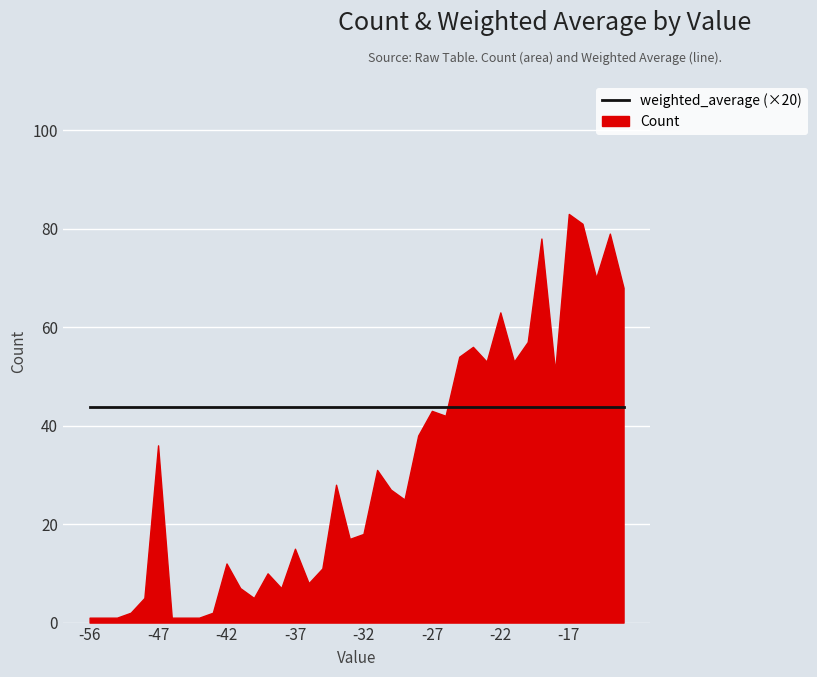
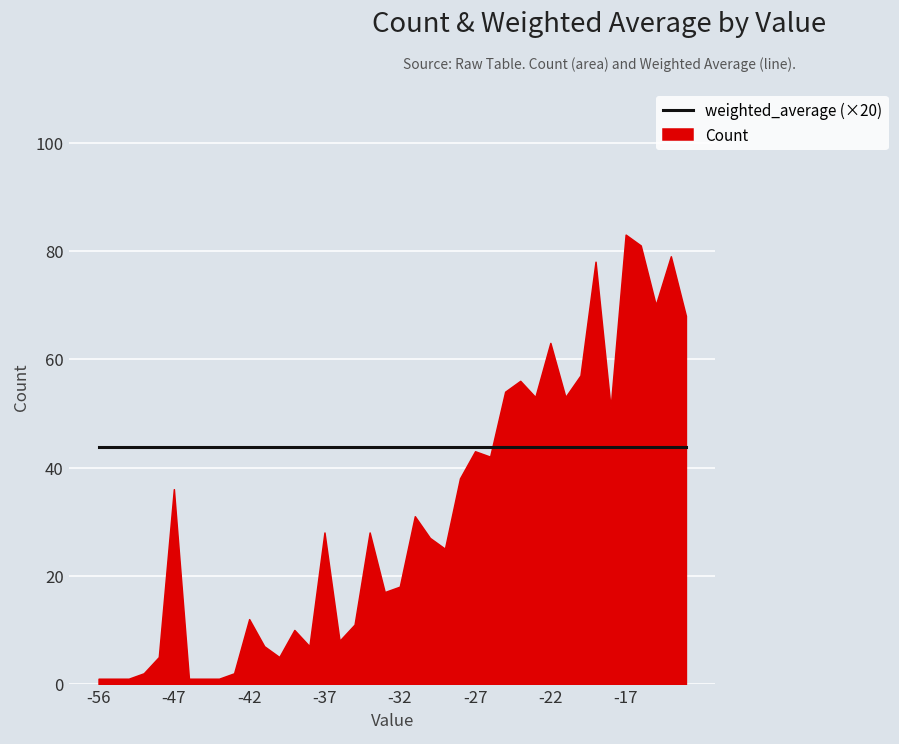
Count, -37: 15 -> 28
